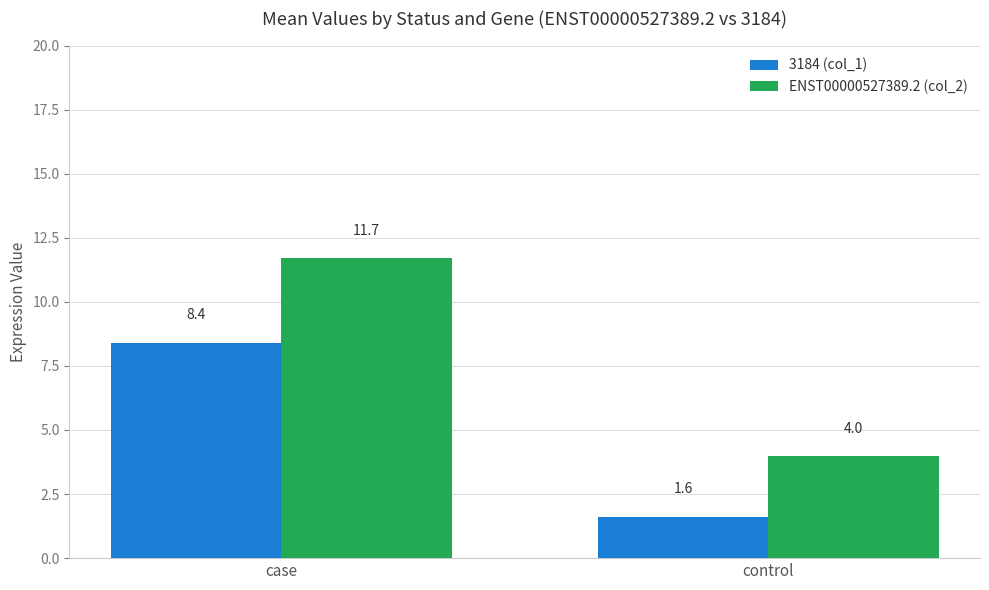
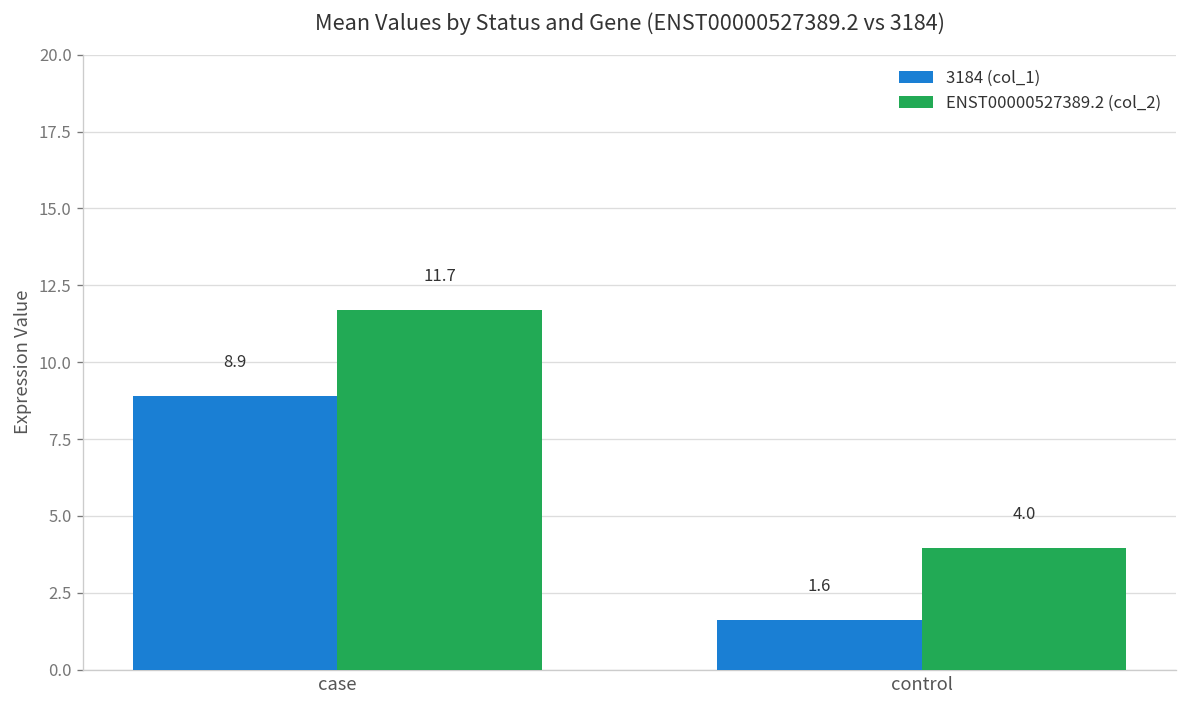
3184 (col_1), case: 8.4 -> 8.9
